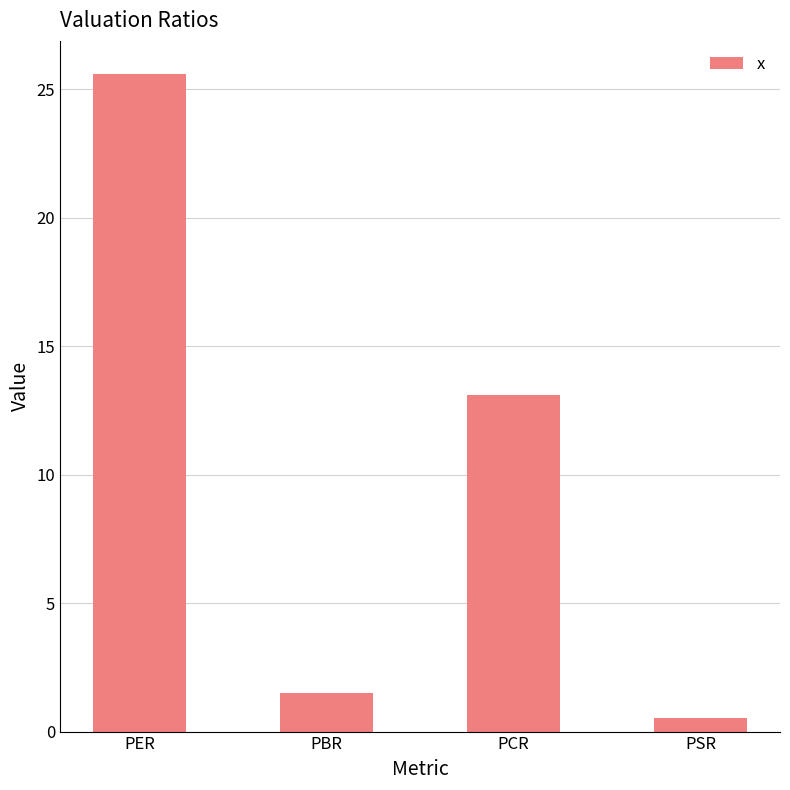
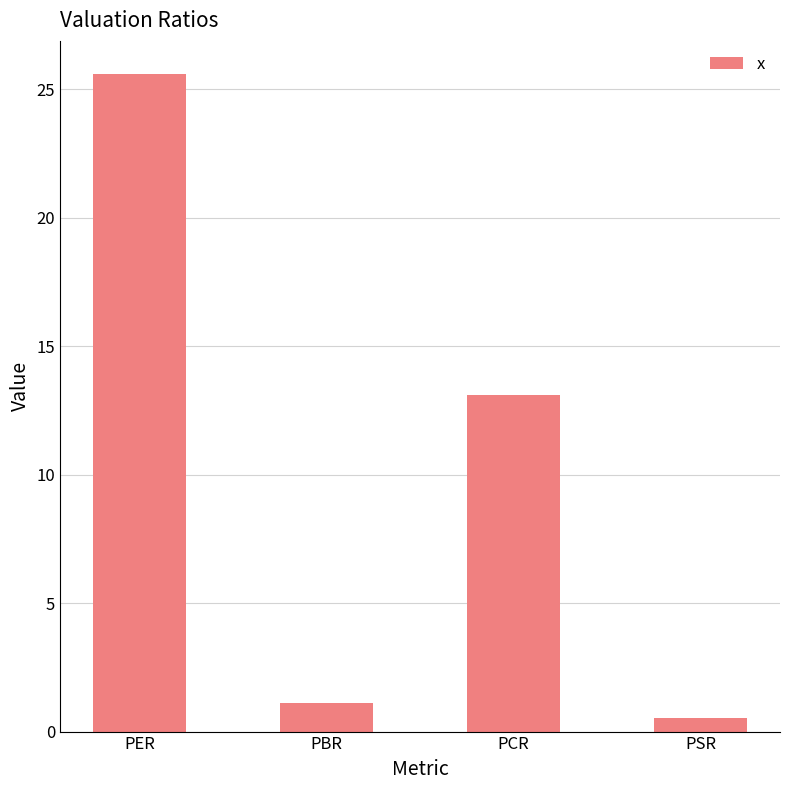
PBR: 1.5 -> 1.1
